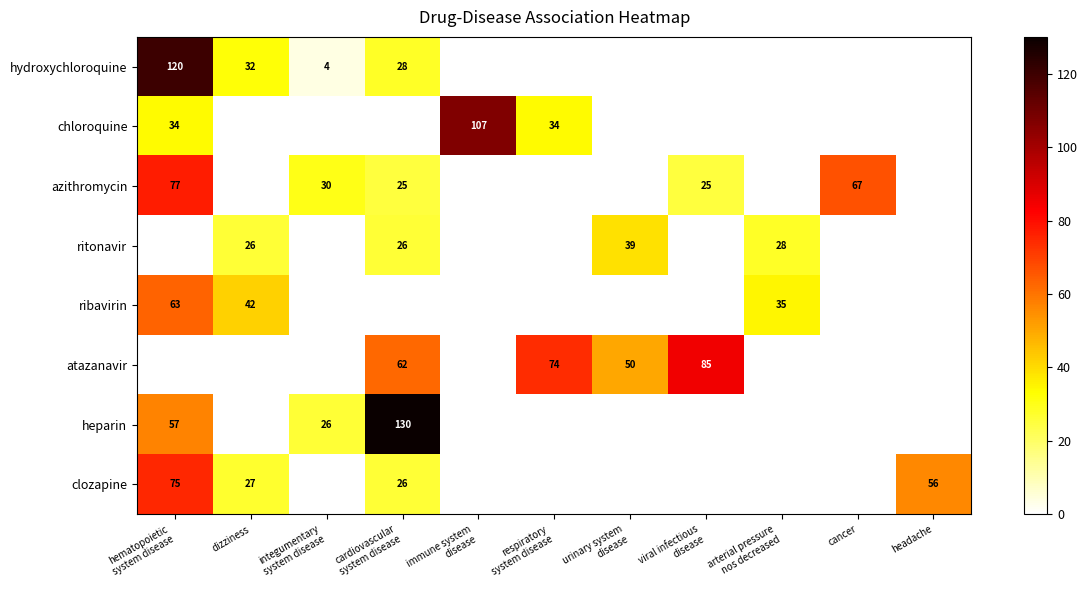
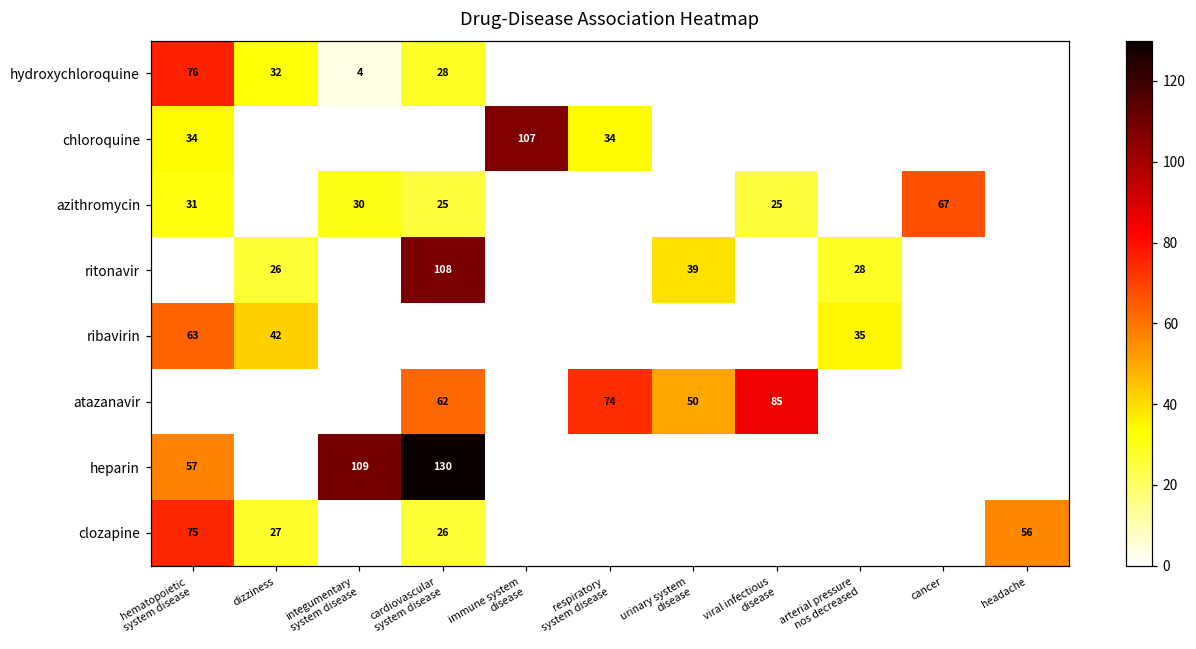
hydroxychloroquine, hematopoietic system disease: 120 -> 76
azithromycin, hematopoietic system disease: 77 -> 31
ritonavir, cardiovascular system disease: 26 -> 108
heparin, integumentary system disease: 26 -> 109
